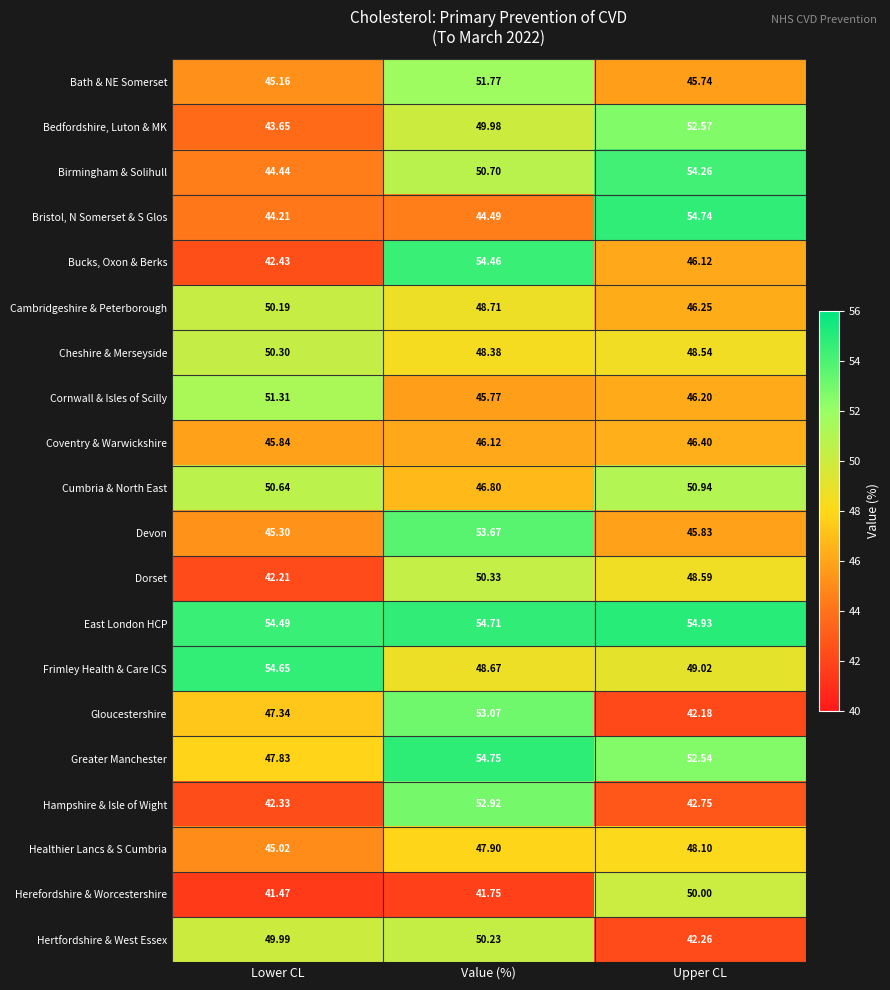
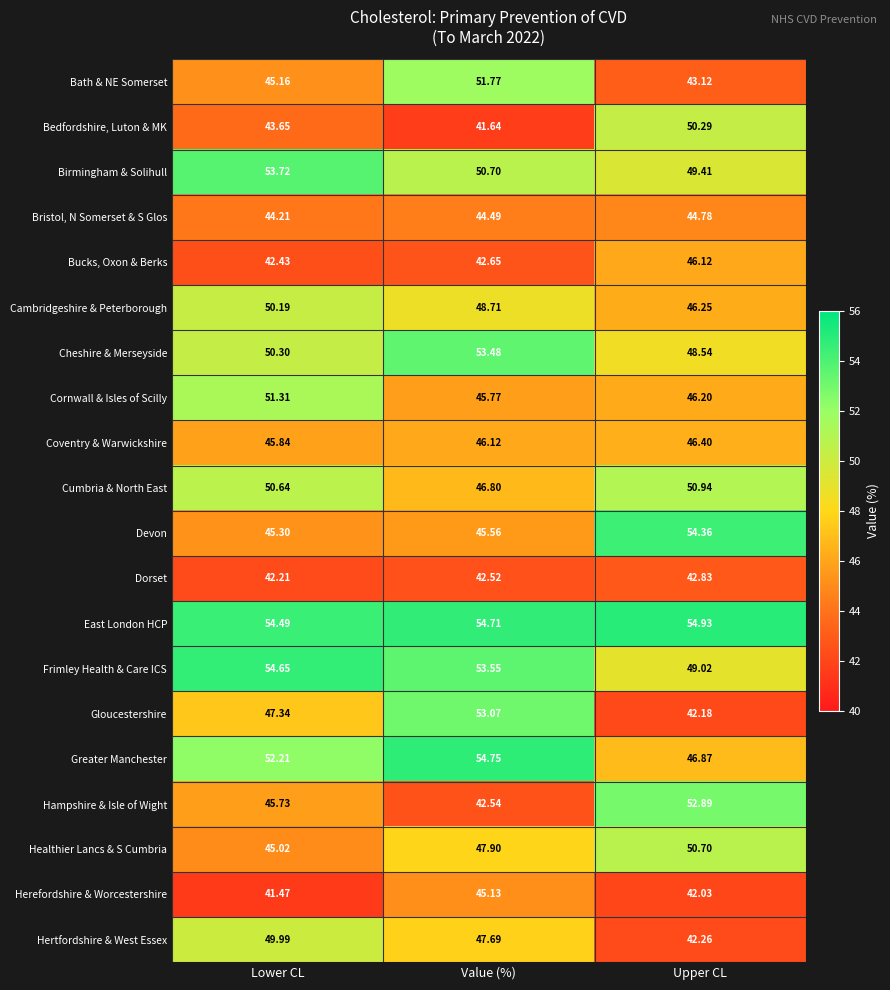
Bath & NE Somerset, Upper CL: 45.74 -> 43.12
Bedfordshire, Luton & MK, Value (%): 49.98 -> 41.64
Bedfordshire, Luton & MK, Upper CL: 52.57 -> 50.29
Birmingham & Solihull, Lower CL: 44.44 -> 53.72
Birmingham & Solihull, Upper CL: 54.26 -> 49.41
Bristol, N Somerset & S Glos, Upper CL: 54.74 -> 44.78
Bucks, Oxon & Berks, Value (%): 54.46 -> 42.65
Cheshire & Merseyside, Value (%): 48.38 -> 53.48
Devon, Value (%): 53.67 -> 45.56
Devon, Upper CL: 45.83 -> 54.36
Dorset, Value (%): 50.33 -> 42.52
Dorset, Upper CL: 48.59 -> 42.83
Frimley Health & Care ICS, Value (%): 48.67 -> 53.55
Greater Manchester, Lower CL: 47.83 -> 52.21
Greater Manchester, Upper CL: 52.54 -> 46.87
Hampshire & Isle of Wight, Lower CL: 42.33 -> 45.73
Hampshire & Isle of Wight, Value (%): 52.92 -> 42.54
Hampshire & Isle of Wight, Upper CL: 42.75 -> 52.89
Healthier Lancs & S Cumbria, Upper CL: 48.10 -> 50.70
Herefordshire & Worcestershire, Value (%): 41.75 -> 45.13
Herefordshire & Worcestershire, Upper CL: 50.00 -> 42.03
Hertfordshire & West Essex, Value (%): 50.23 -> 47.69
